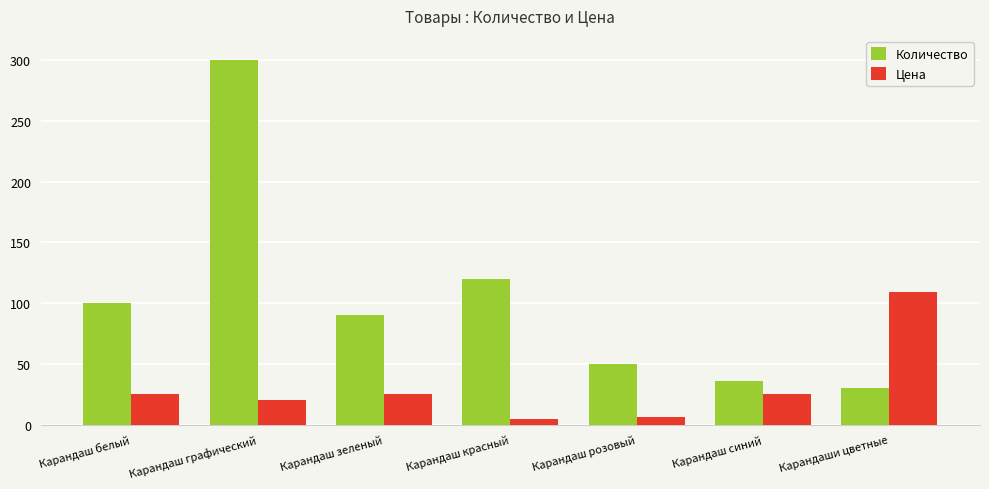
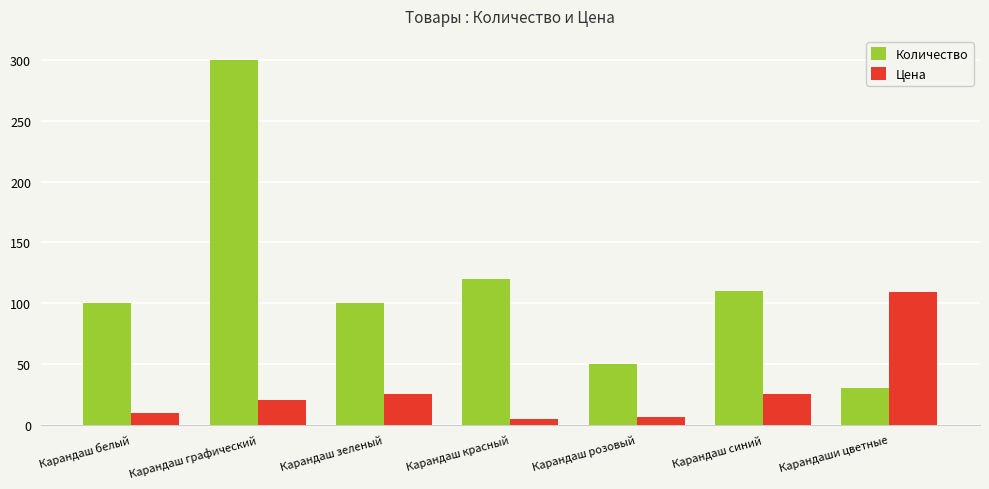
Цена, Карандаш белый: 25 -> 10
Количество, Карандаш зеленый: 90 -> 100
Количество, Карандаш синий: 36 -> 110
